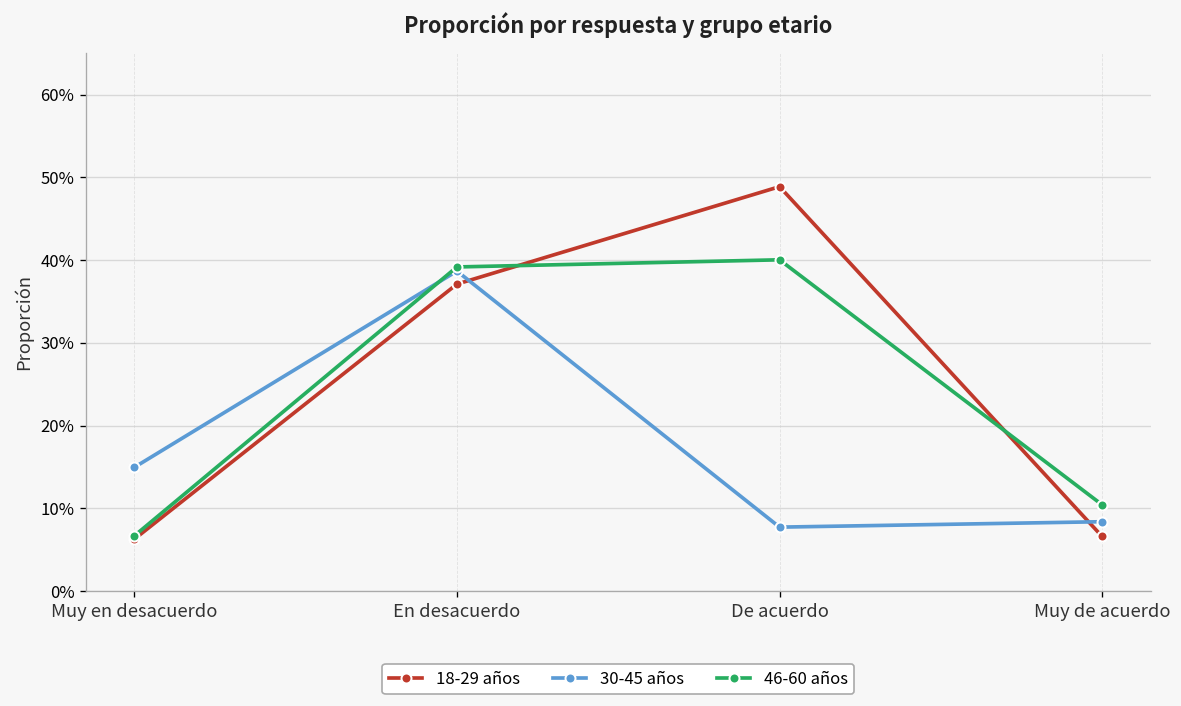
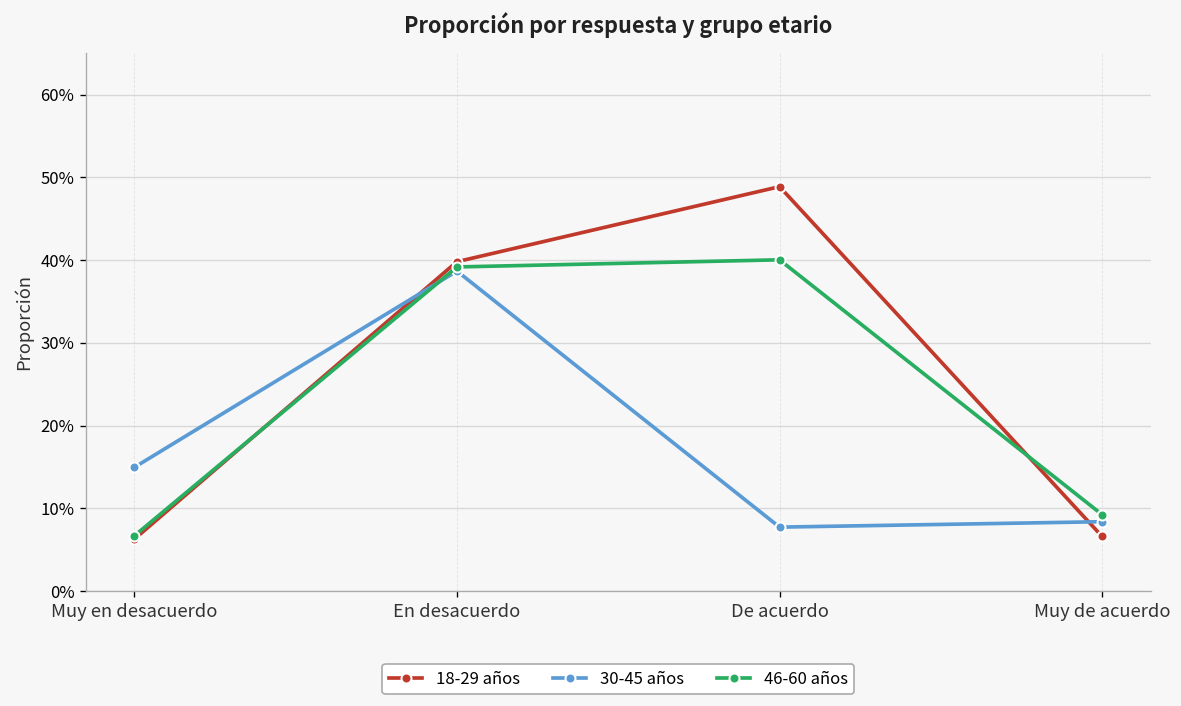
18-29 años, En desacuerdo: 37% -> 40%
46-60 años, Muy de acuerdo: 10% -> 9%
